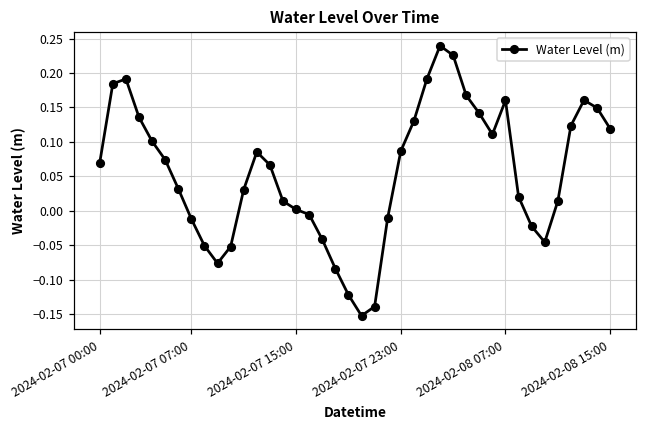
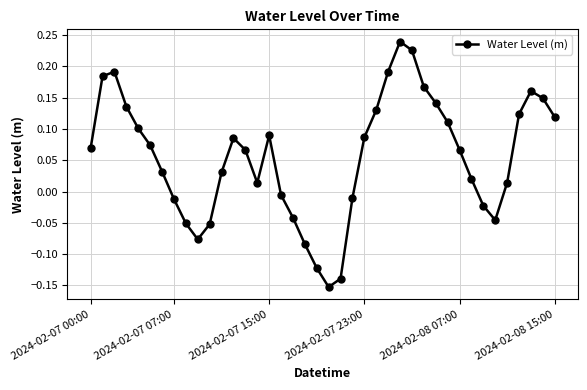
2024-02-07 15:00: 0.00 -> 0.09
2024-02-08 07:00: 0.16 -> 0.07
